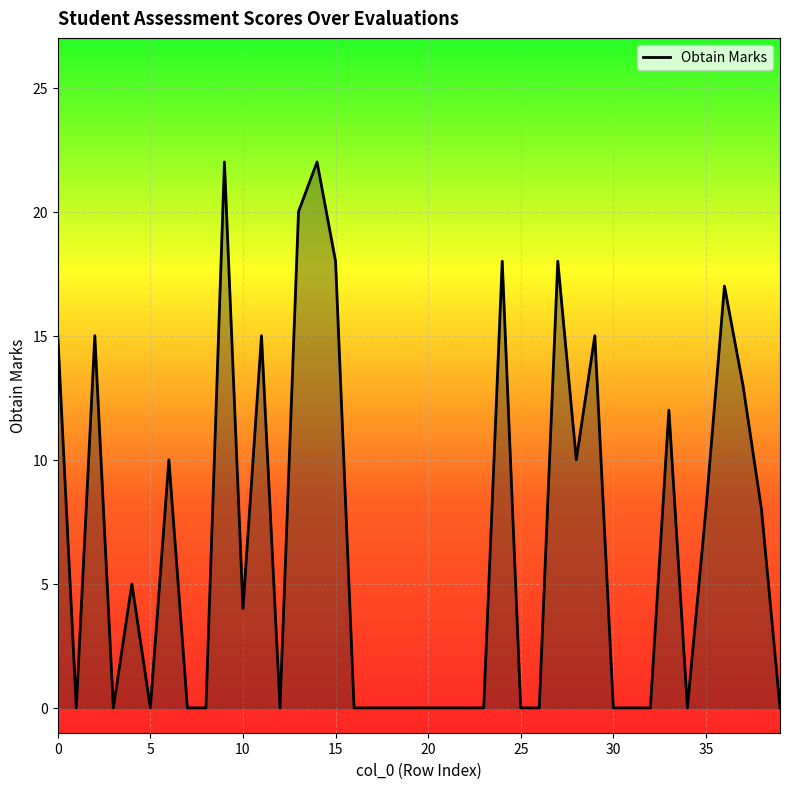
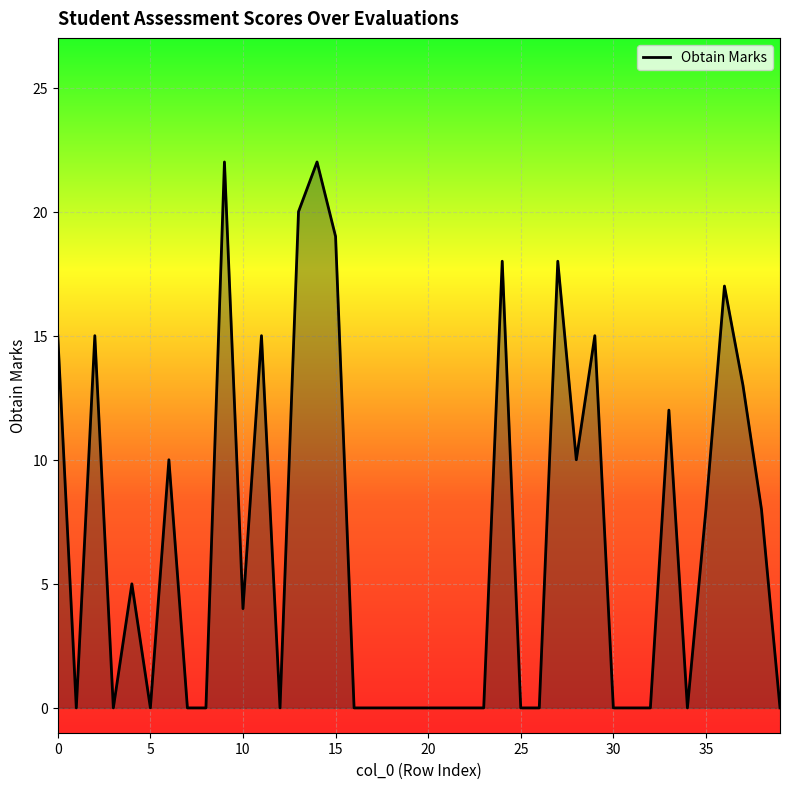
15: 18 -> 19
